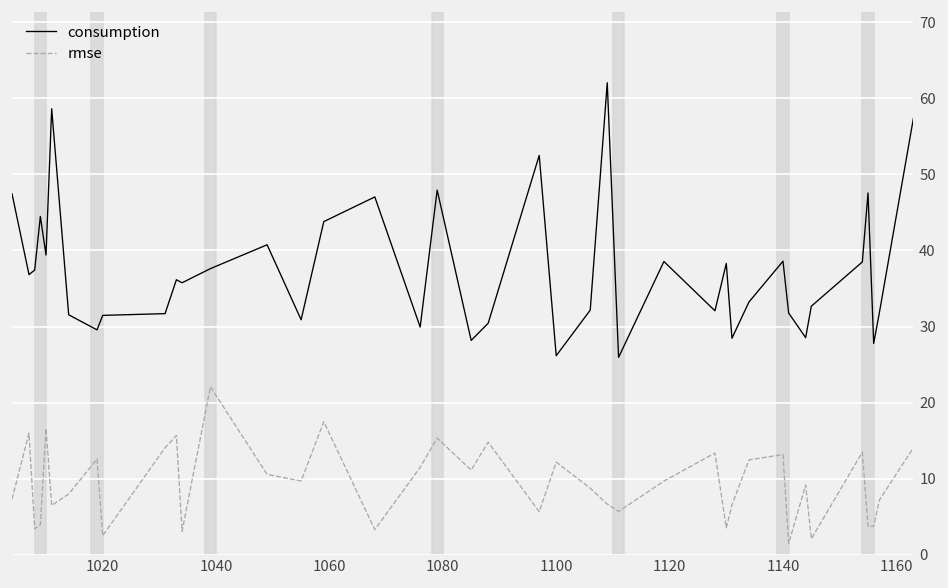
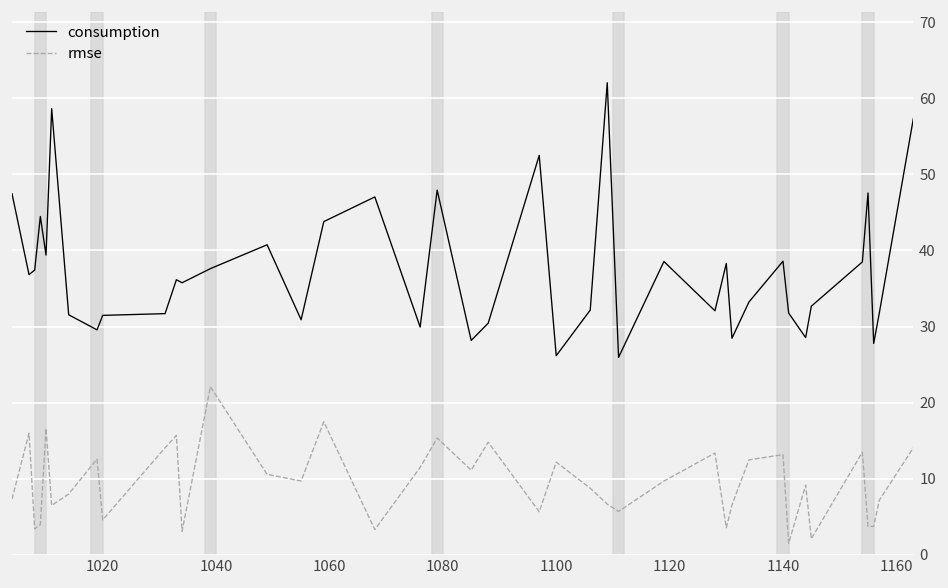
rmse, 1020: 2 -> 5
